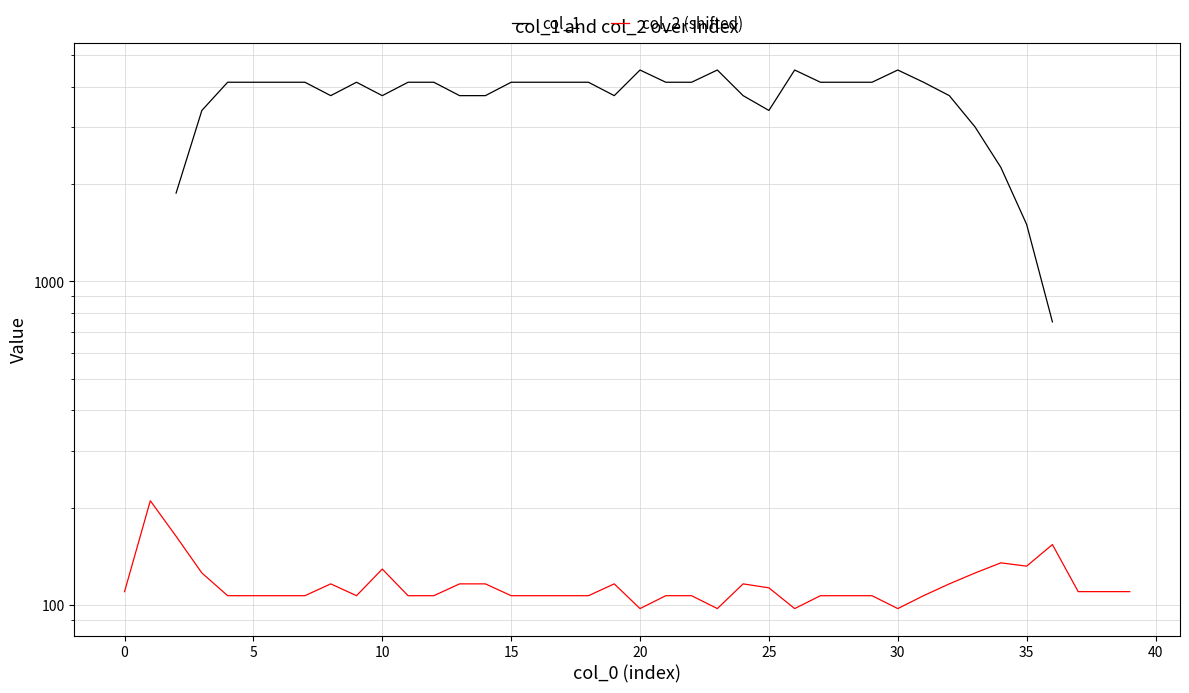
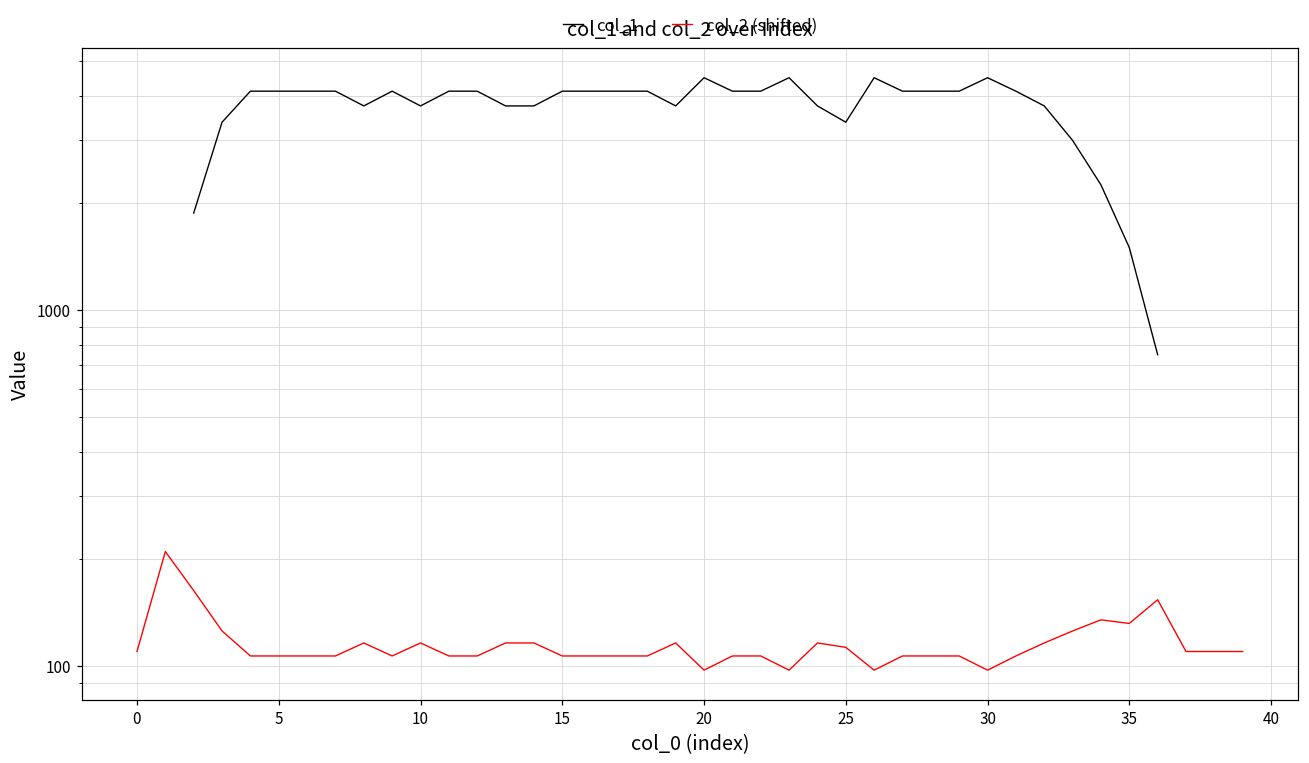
col_2 (shifted), 10: 129 -> 116
